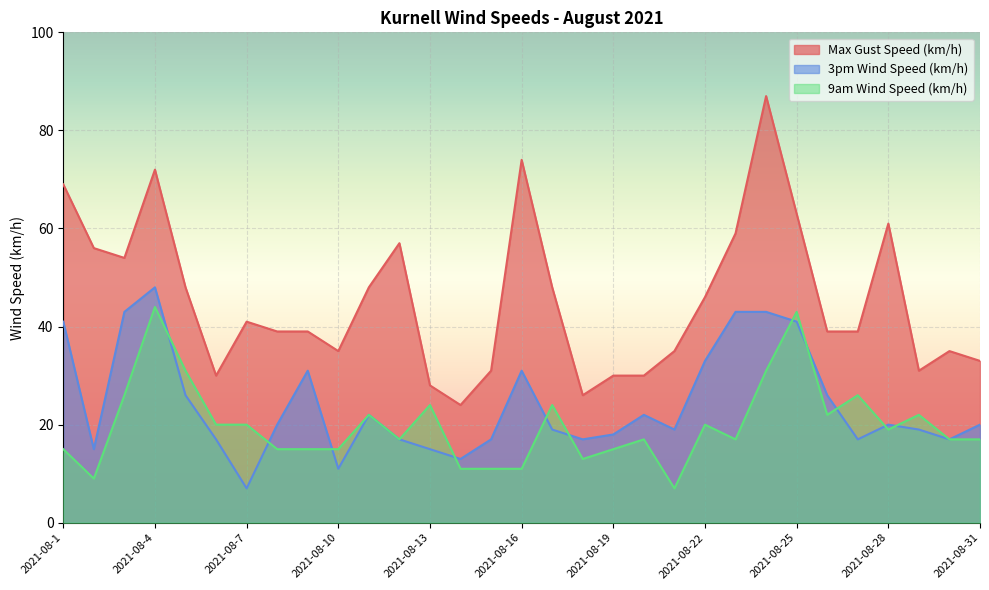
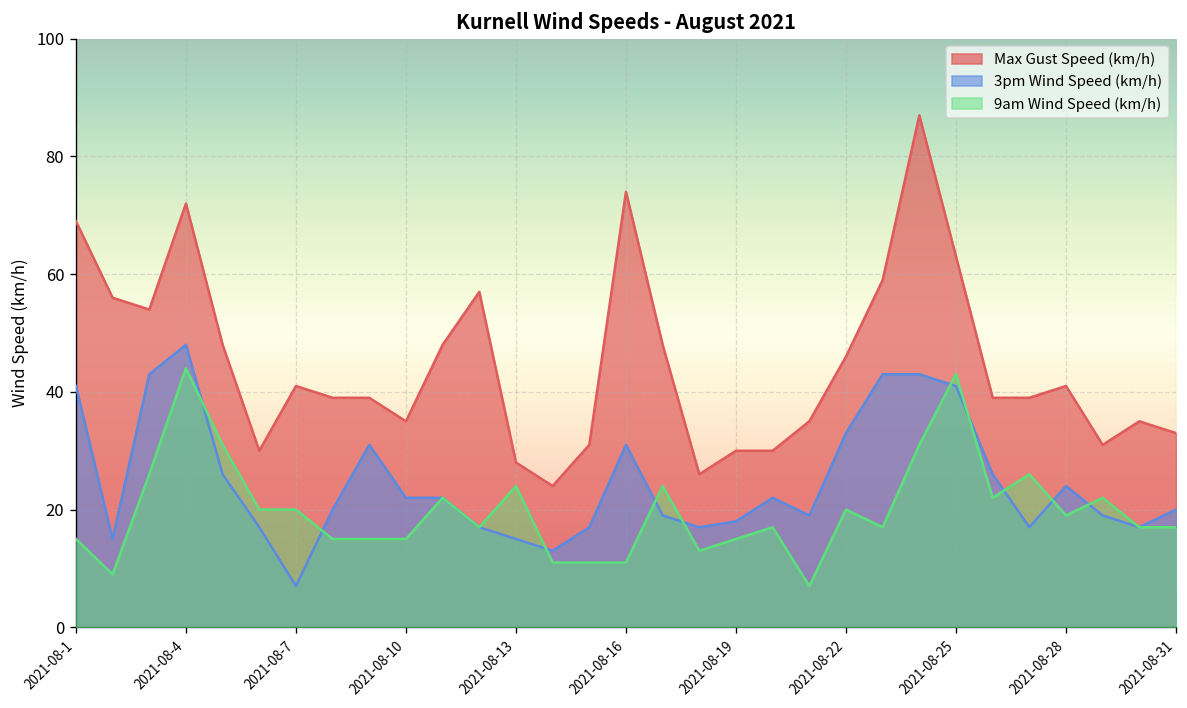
3pm Wind Speed (km/h), 2021-08-10: 11 -> 22
Max Gust Speed (km/h), 2021-08-28: 61 -> 41
3pm Wind Speed (km/h), 2021-08-28: 20 -> 24
